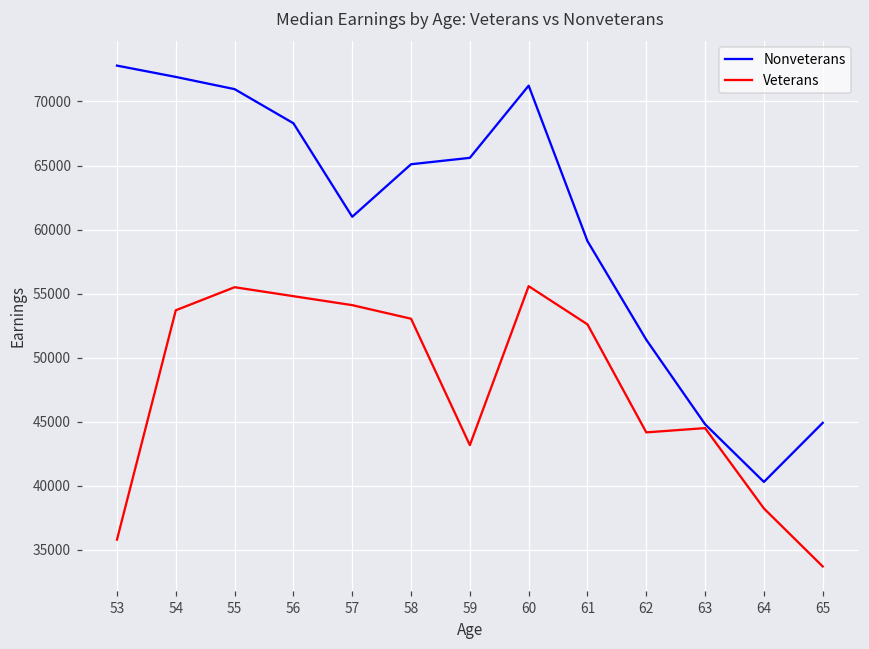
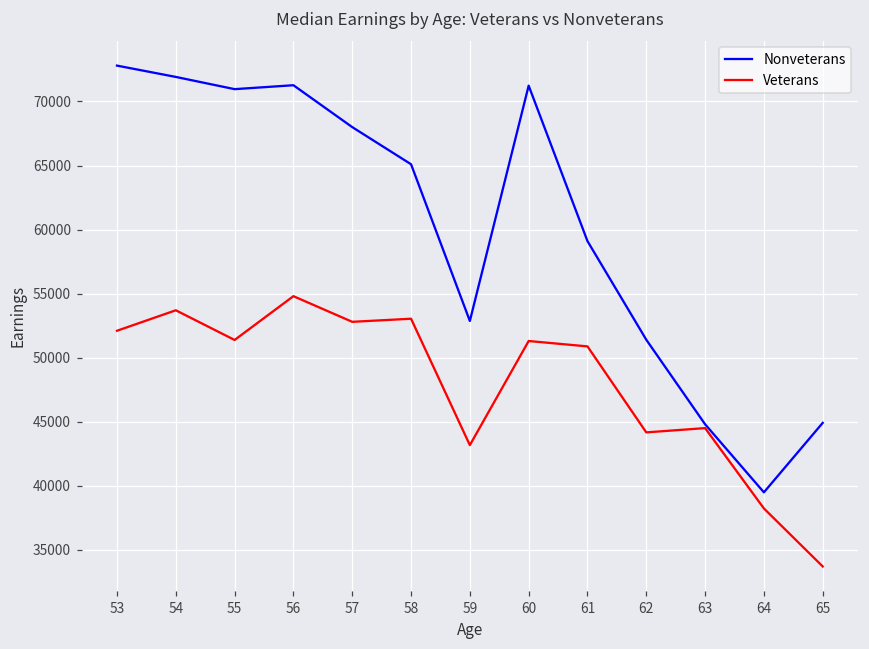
Veterans, 53: 35800 -> 52100
Veterans, 55: 55500 -> 51400
Nonveterans, 56: 68300 -> 71300
Nonveterans, 57: 61000 -> 68000
Veterans, 57: 54100 -> 52800
Nonveterans, 59: 65600 -> 52900
Veterans, 60: 55600 -> 51300
Veterans, 61: 52600 -> 50900
Nonveterans, 64: 40300 -> 39500
